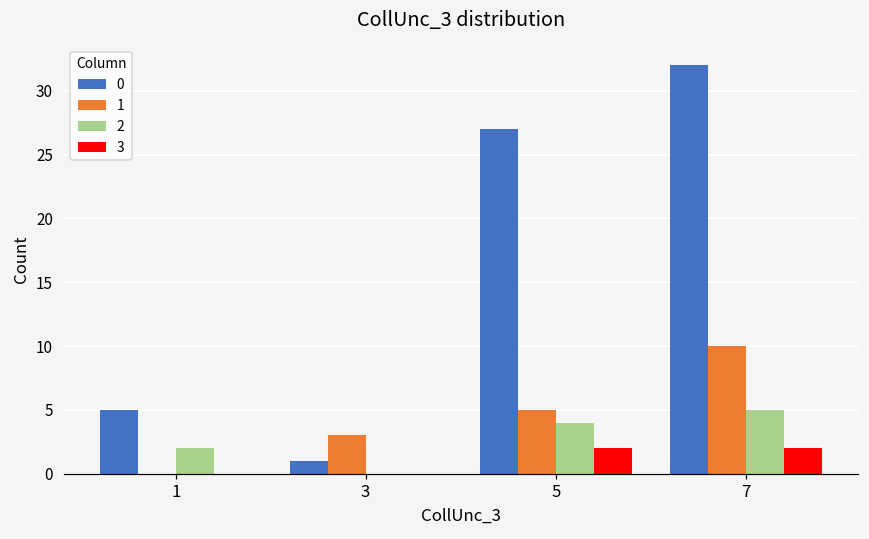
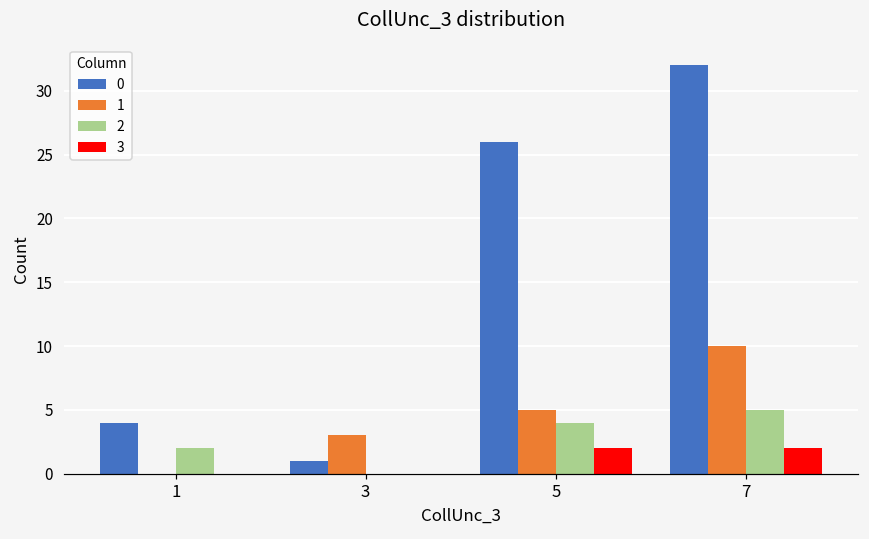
0, 1: 5 -> 4
0, 5: 27 -> 26
